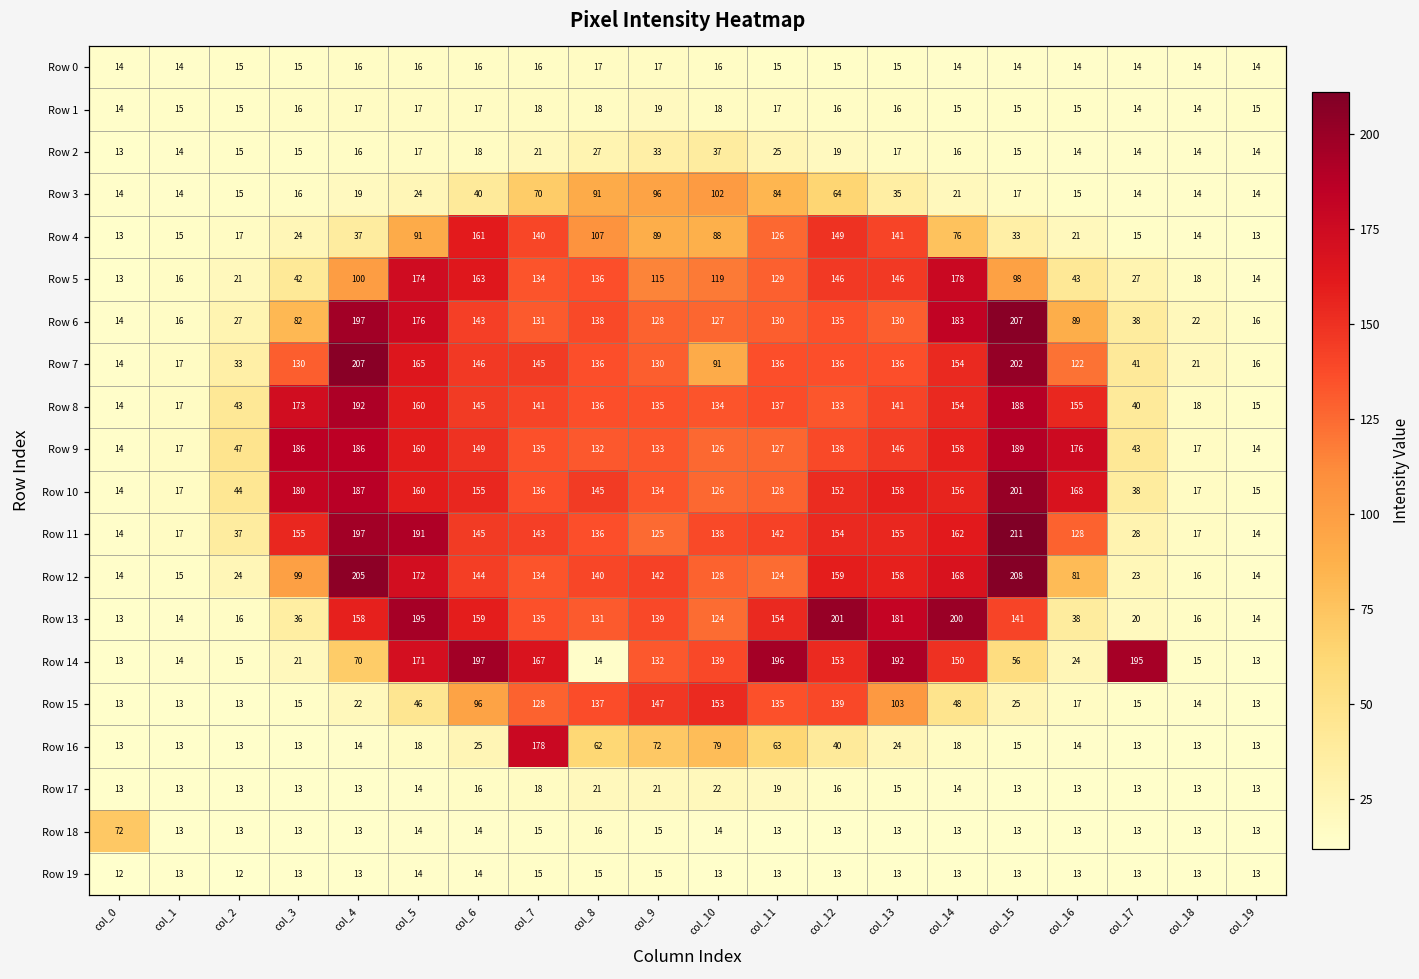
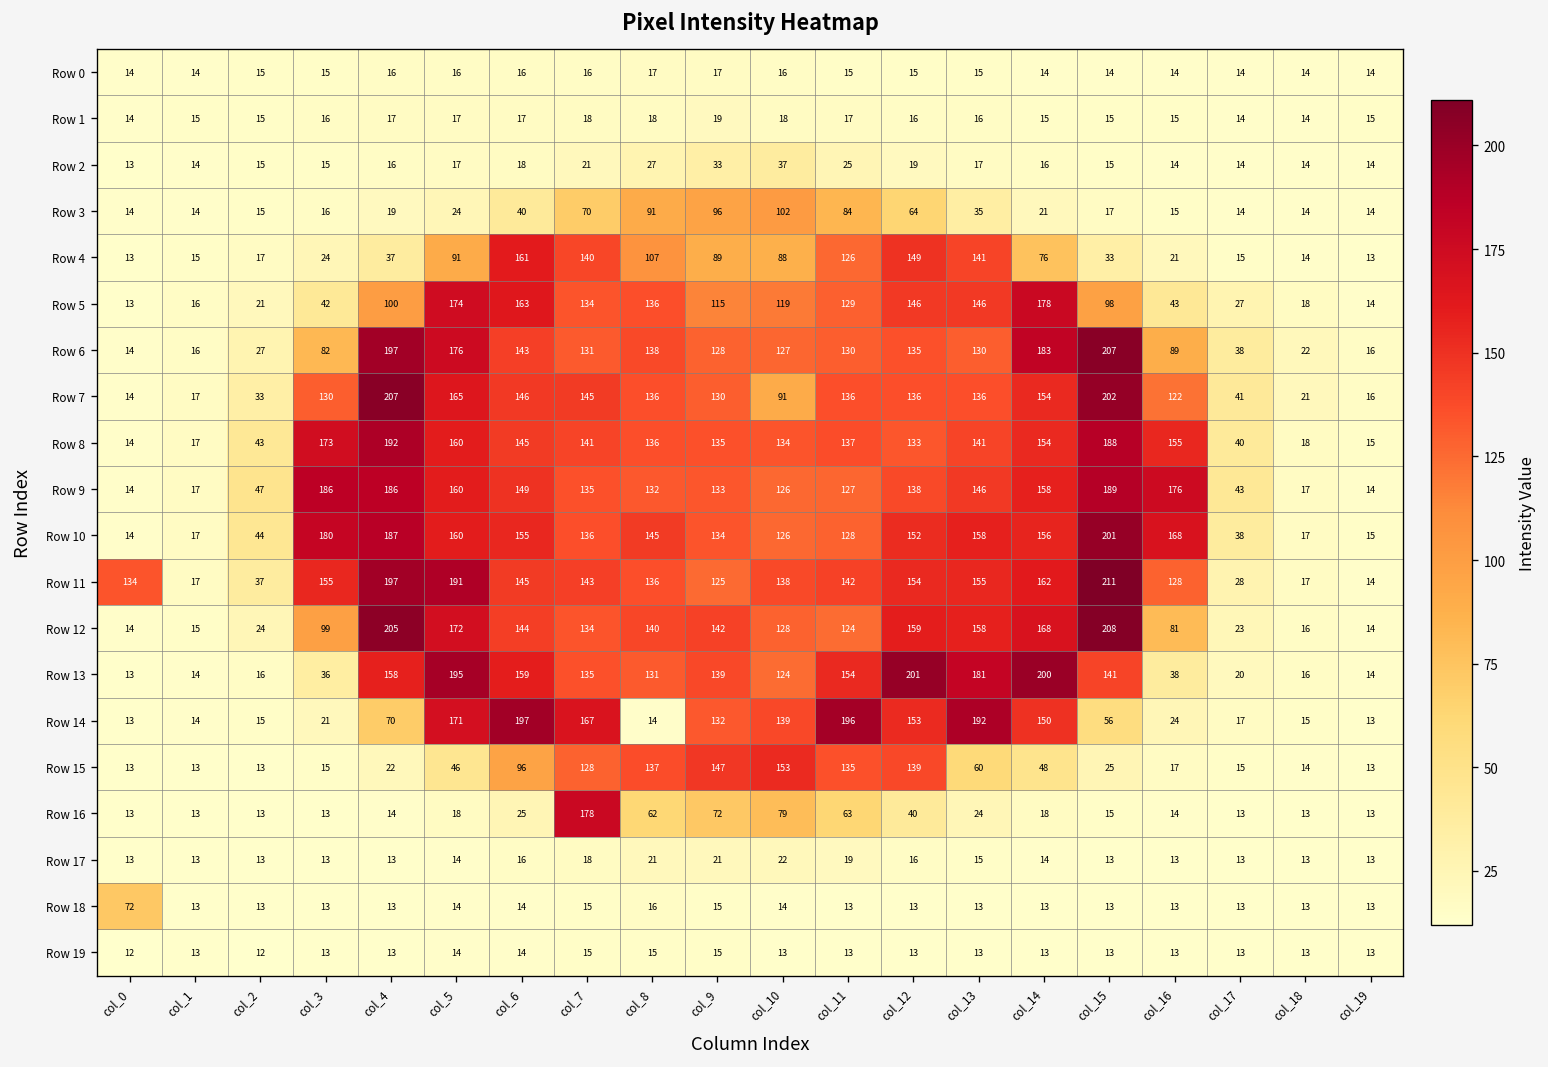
Row 11, col_0: 14 -> 134
Row 14, col_17: 195 -> 17
Row 15, col_13: 103 -> 60
